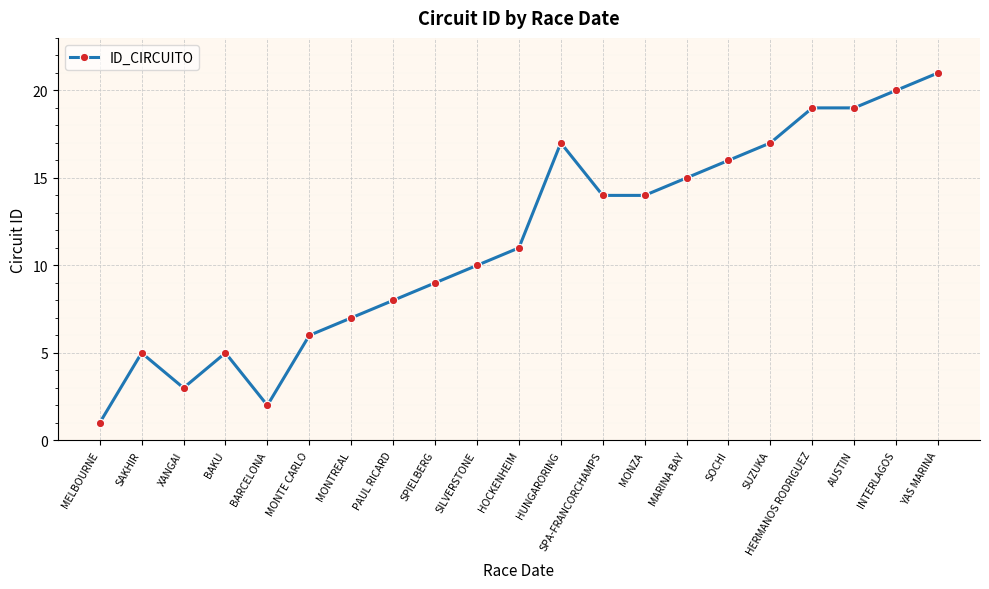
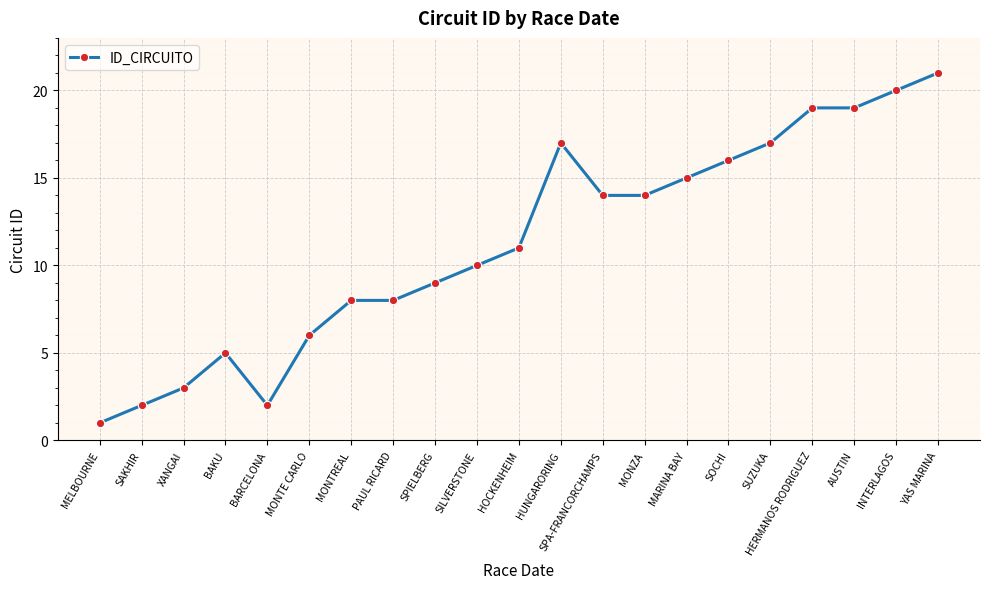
SAKHIR: 5 -> 2
MONTREAL: 7 -> 8
